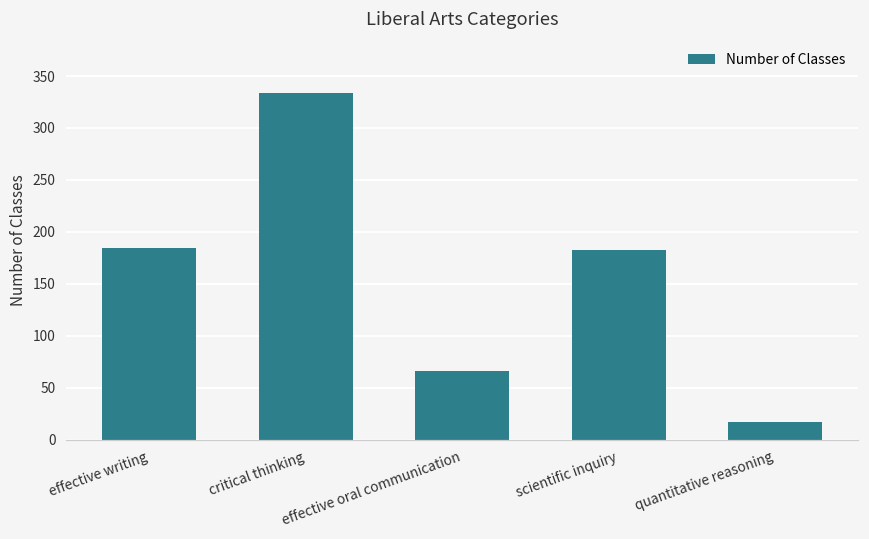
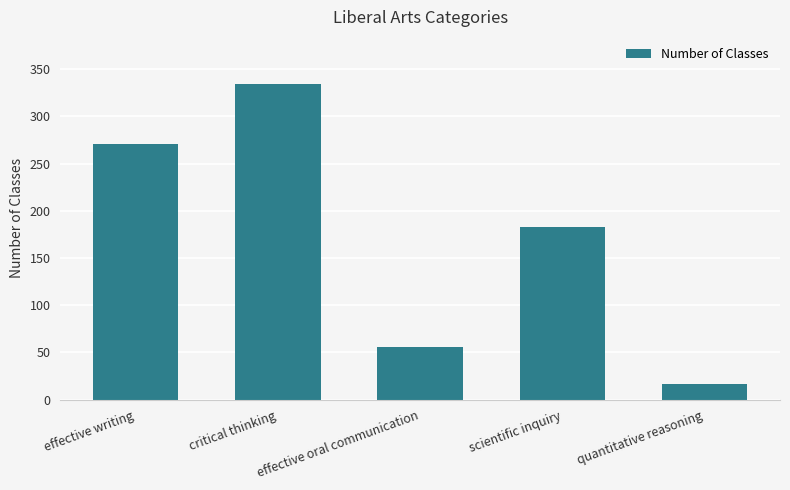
effective writing: 180 -> 270
effective oral communication: 70 -> 60
